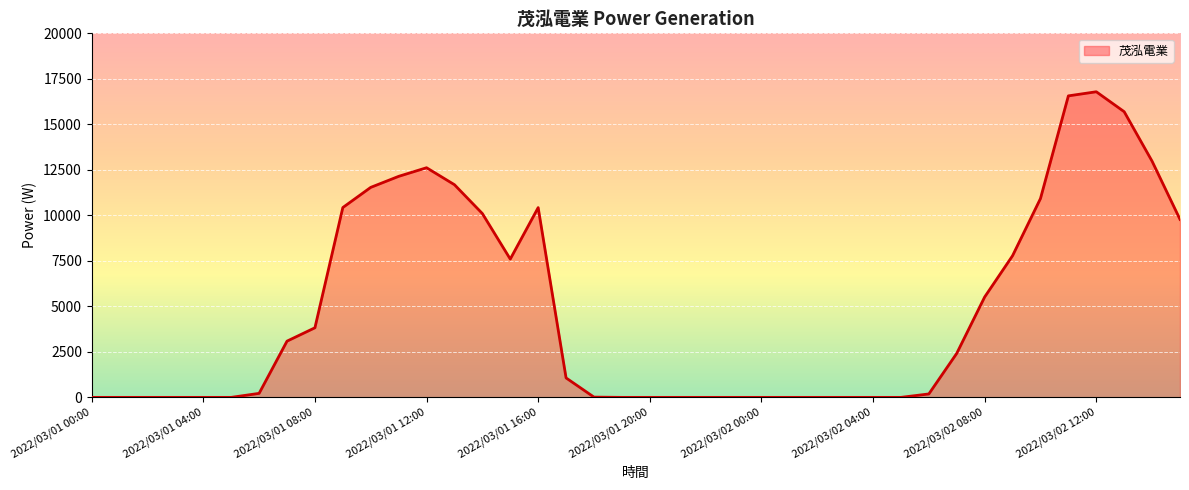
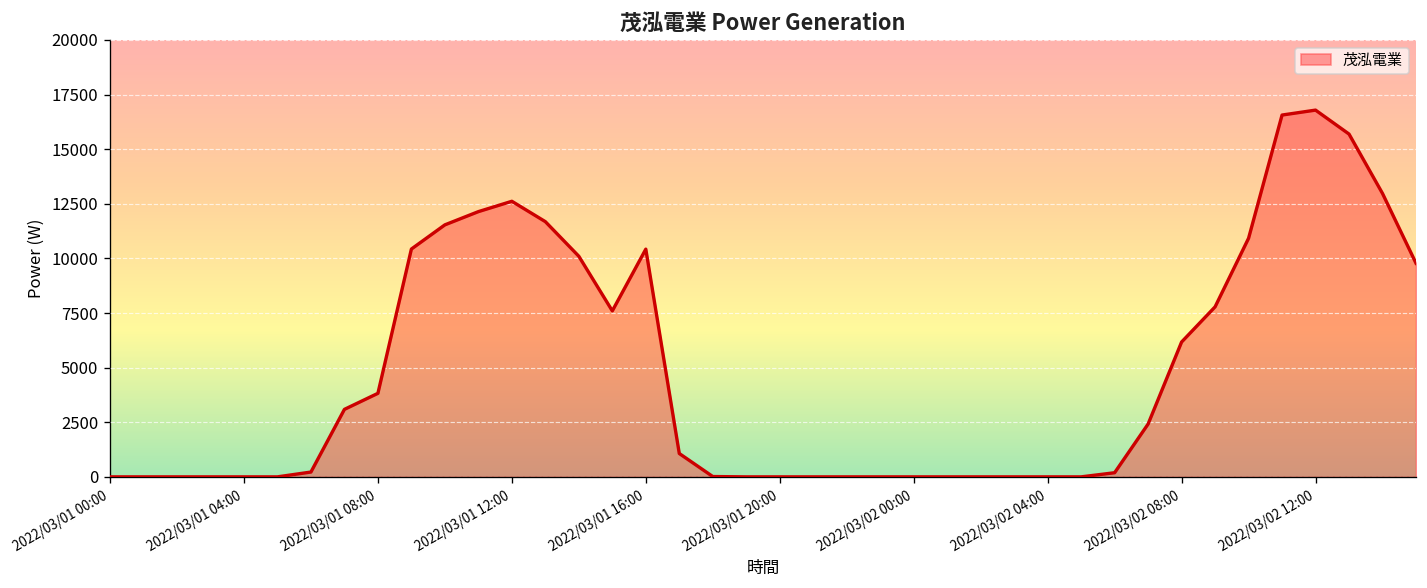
2022/03/02 08:00: 5500 -> 6200
